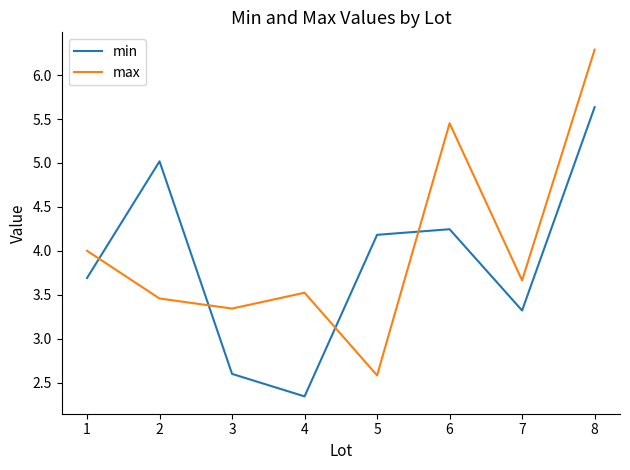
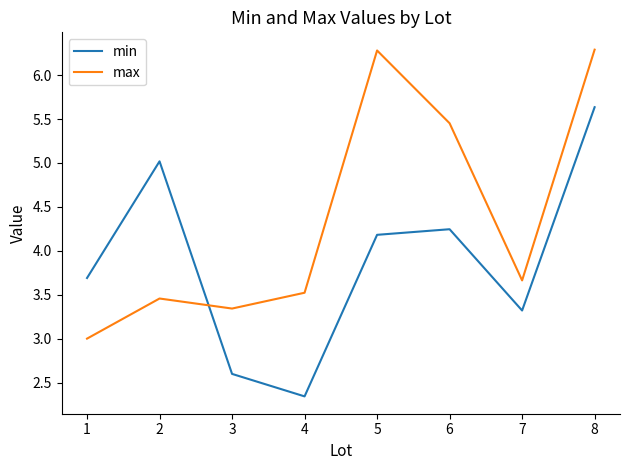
max, 1: 4 -> 3
max, 5: 2.6 -> 6.3
